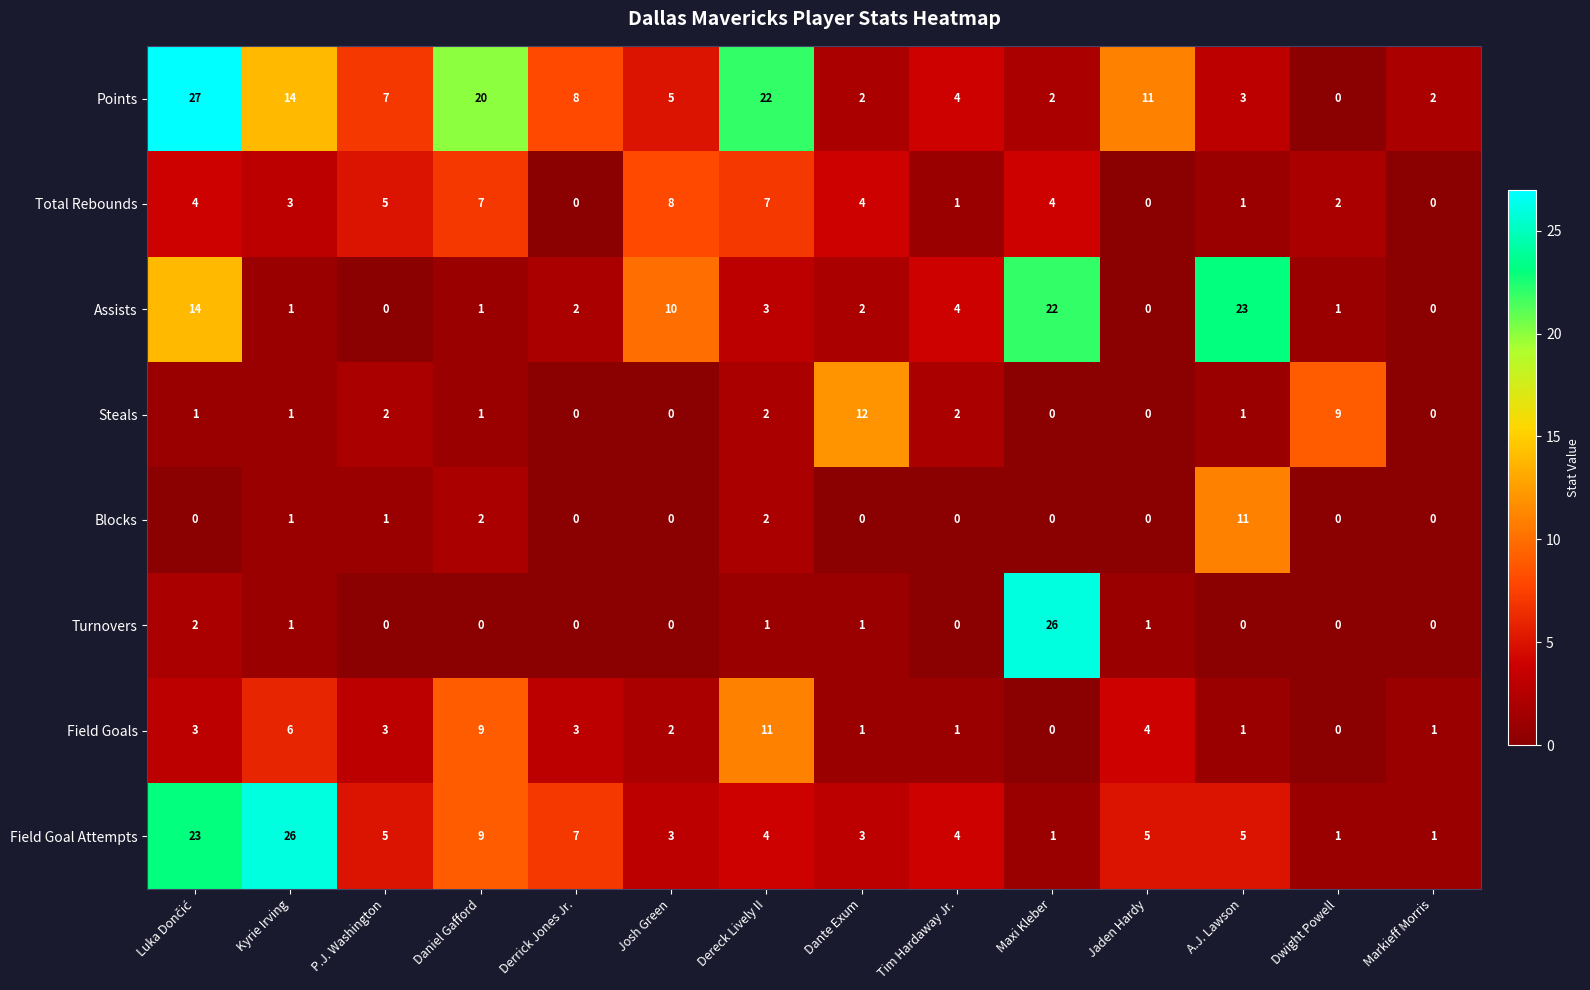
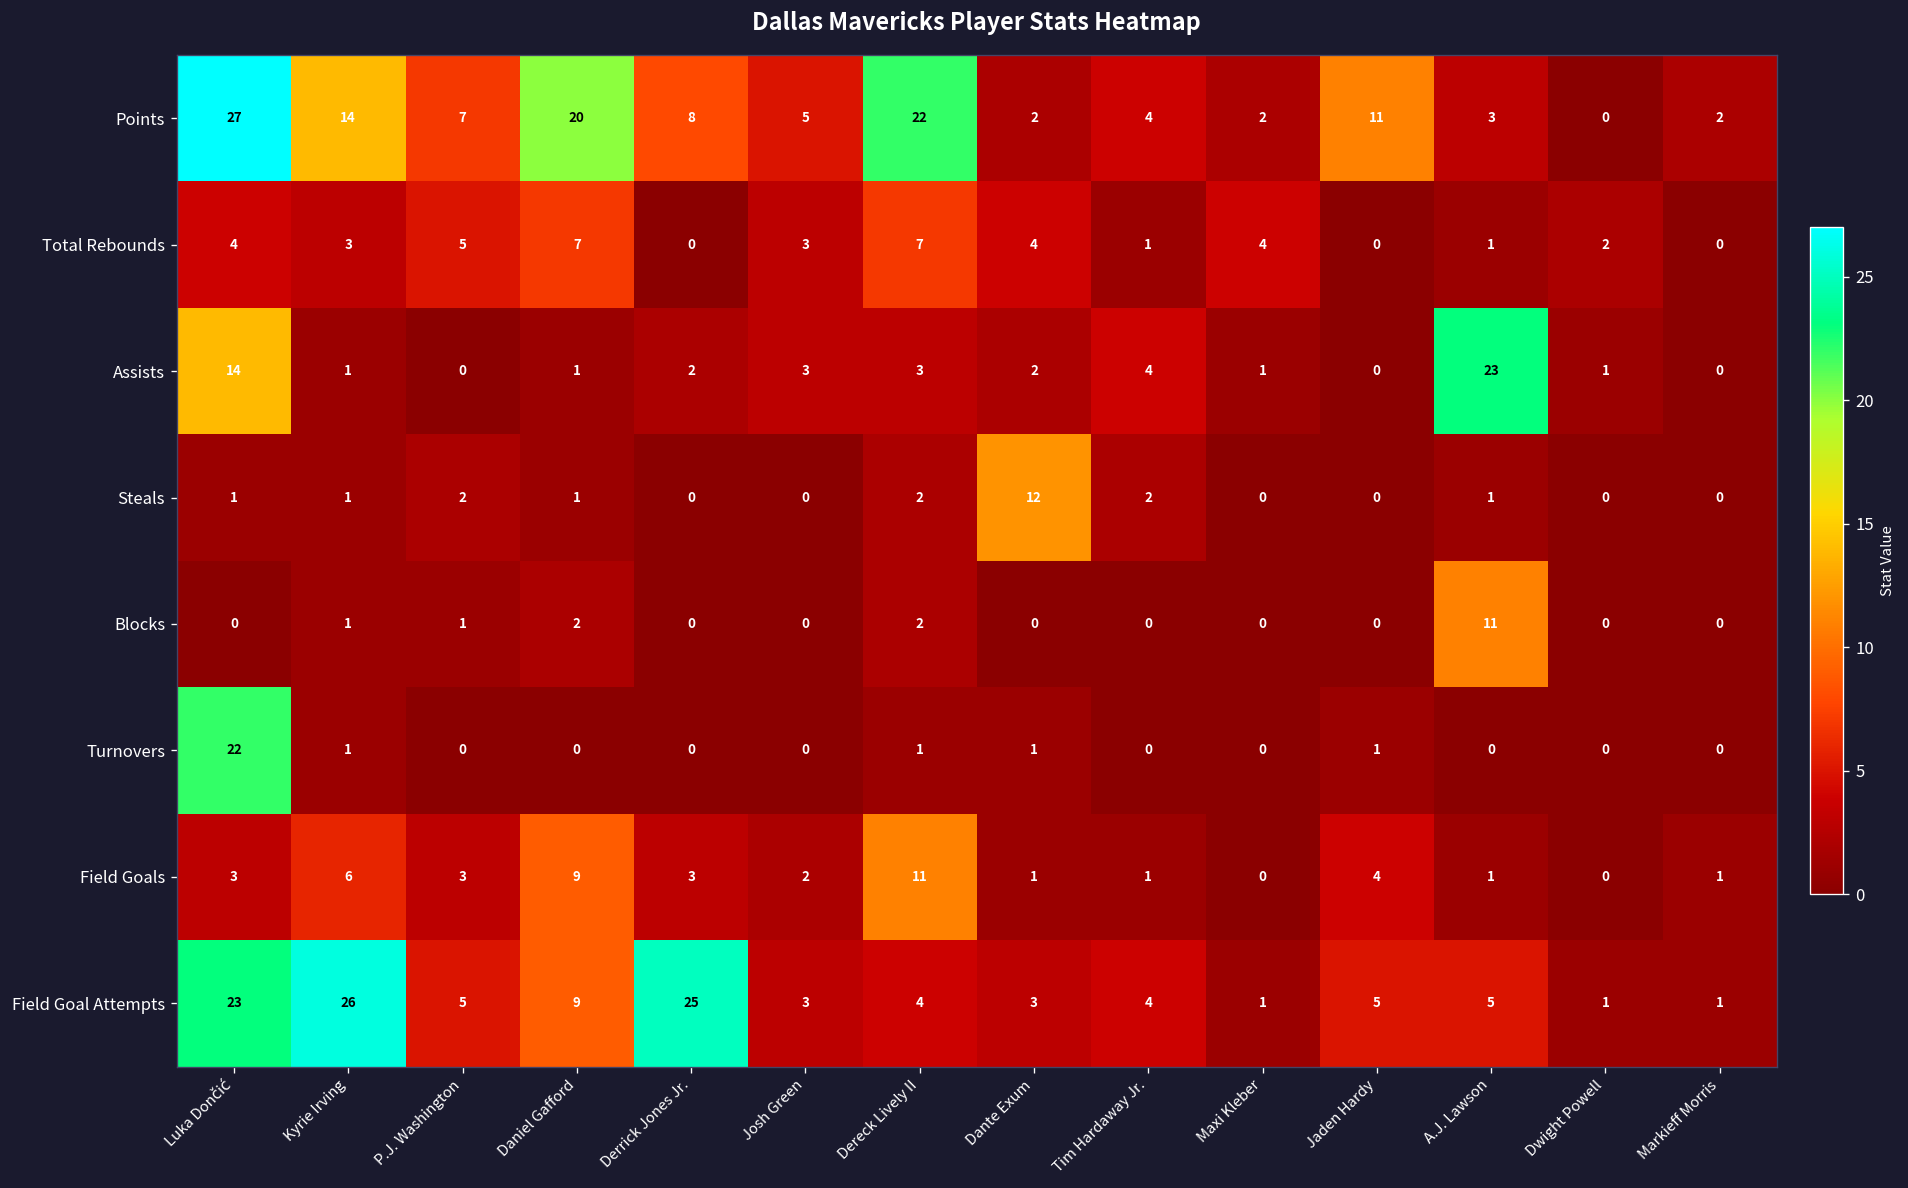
Total Rebounds, Josh Green: 8 -> 3
Assists, Josh Green: 10 -> 3
Assists, Maxi Kleber: 22 -> 1
Steals, Dwight Powell: 9 -> 0
Turnovers, Luka Dončić: 2 -> 22
Turnovers, Maxi Kleber: 26 -> 0
Field Goal Attempts, Derrick Jones Jr.: 7 -> 25
